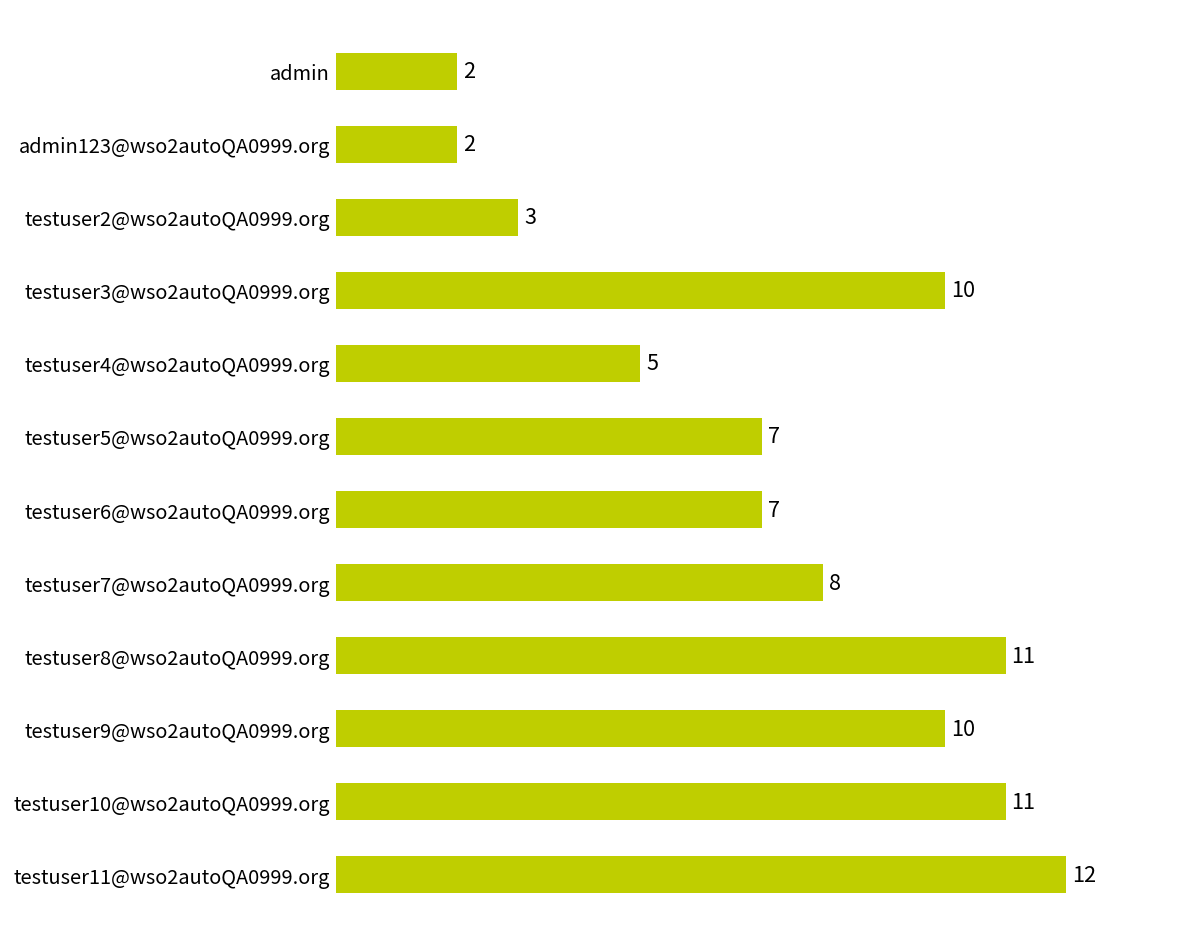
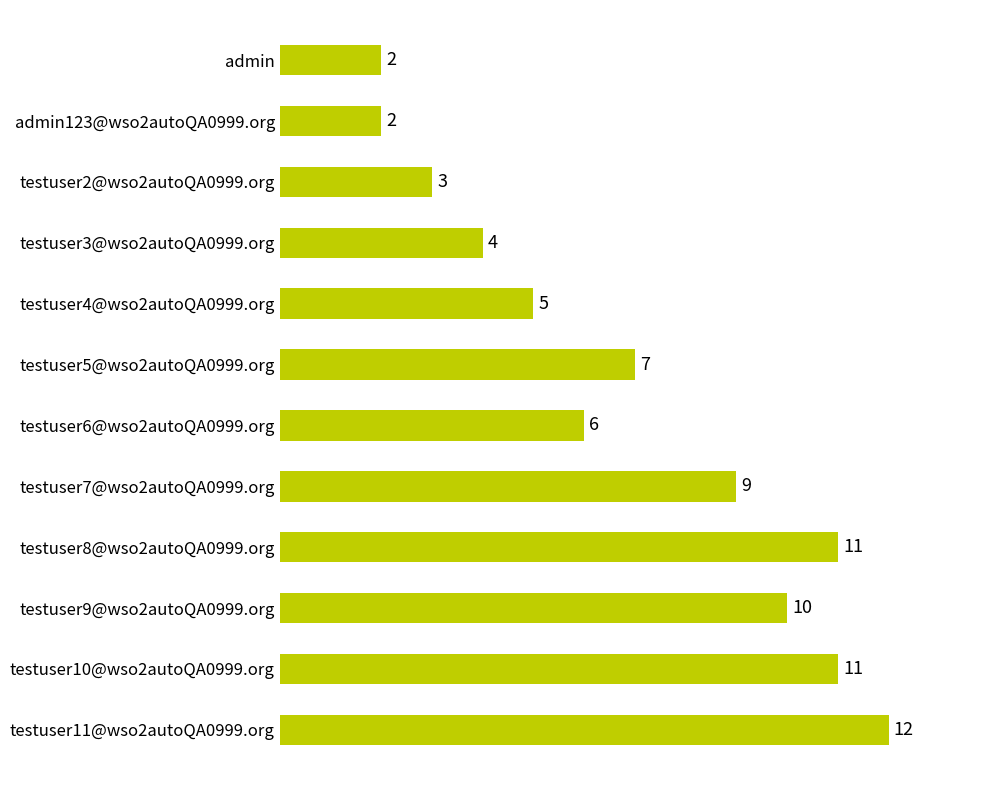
testuser3@wso2autoQA0999.org: 10 -> 4
testuser6@wso2autoQA0999.org: 7 -> 6
testuser7@wso2autoQA0999.org: 8 -> 9
